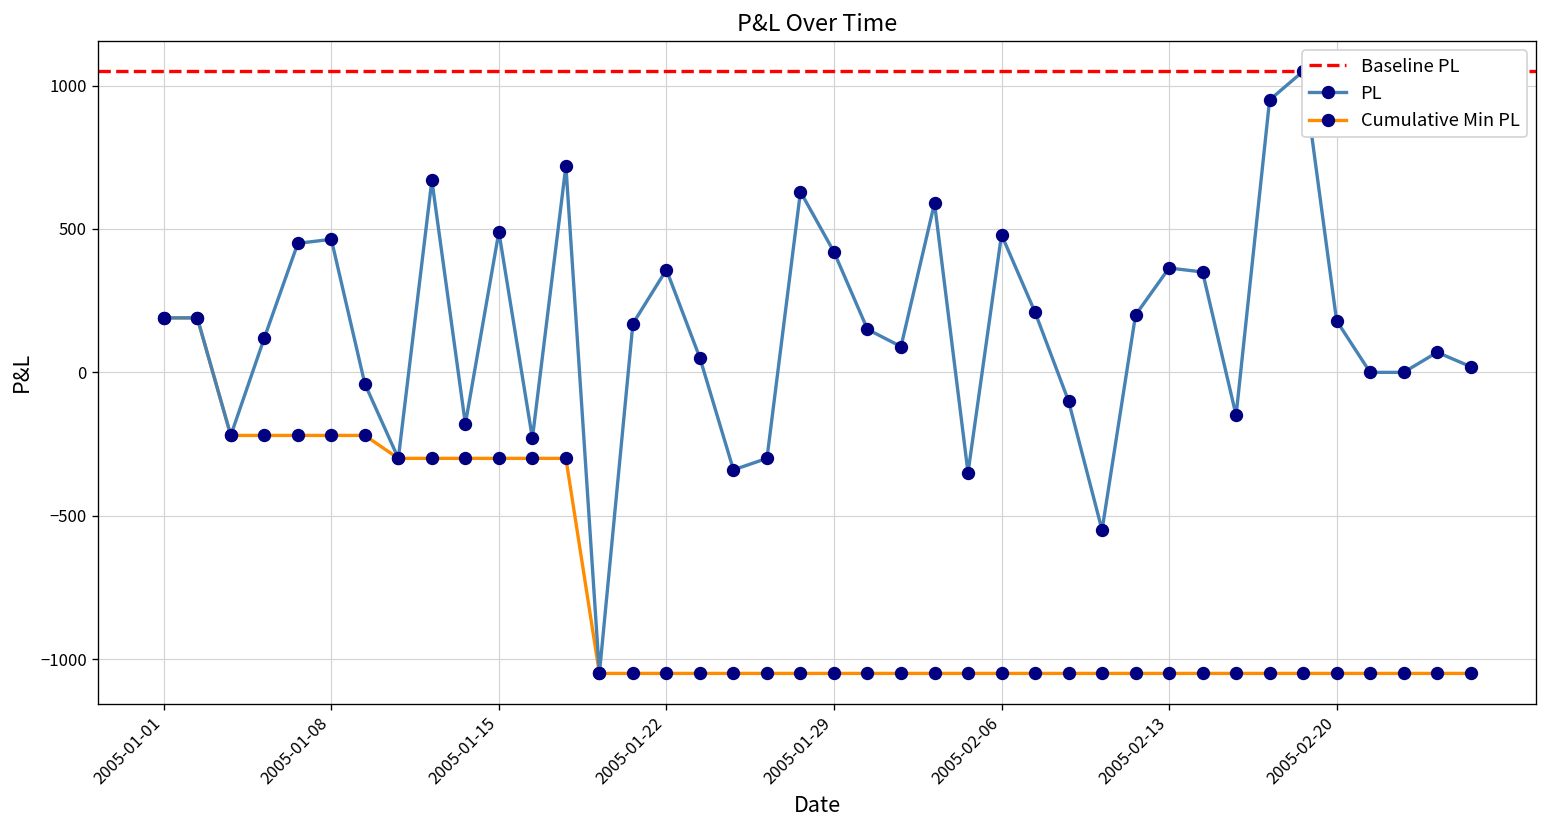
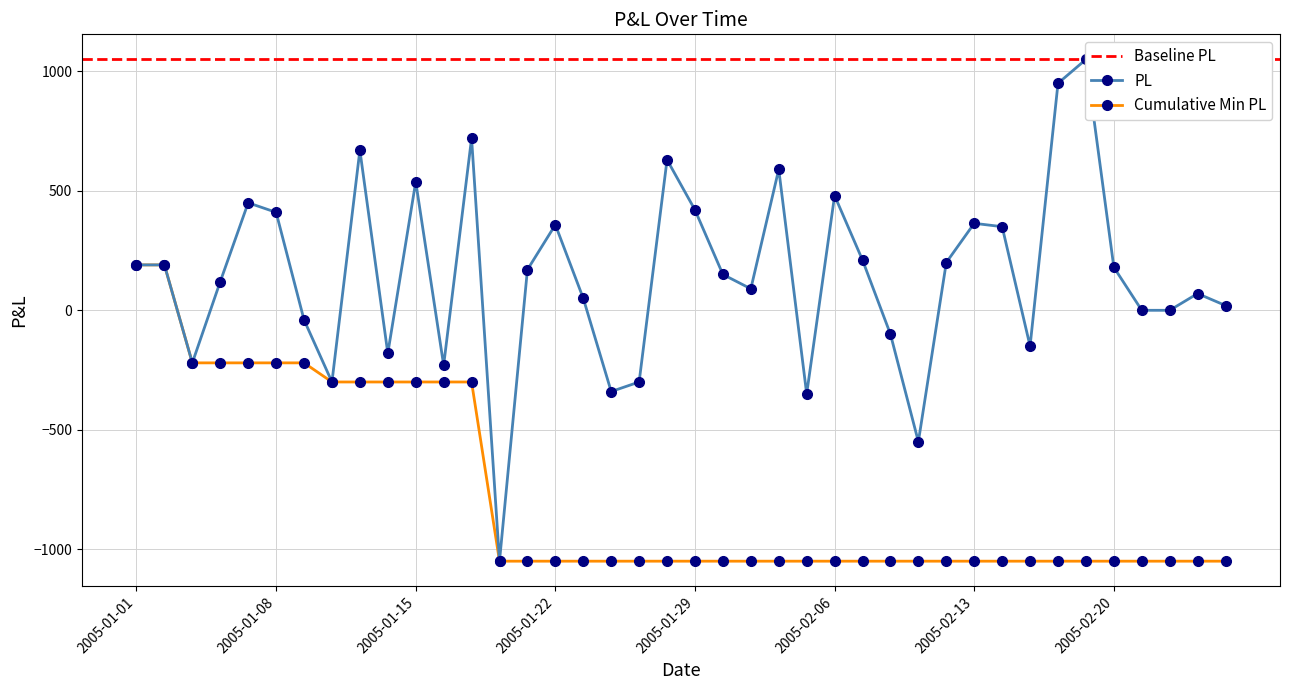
PL, 2005-01-08: 460 -> 410
PL, 2005-01-15: 490 -> 540
